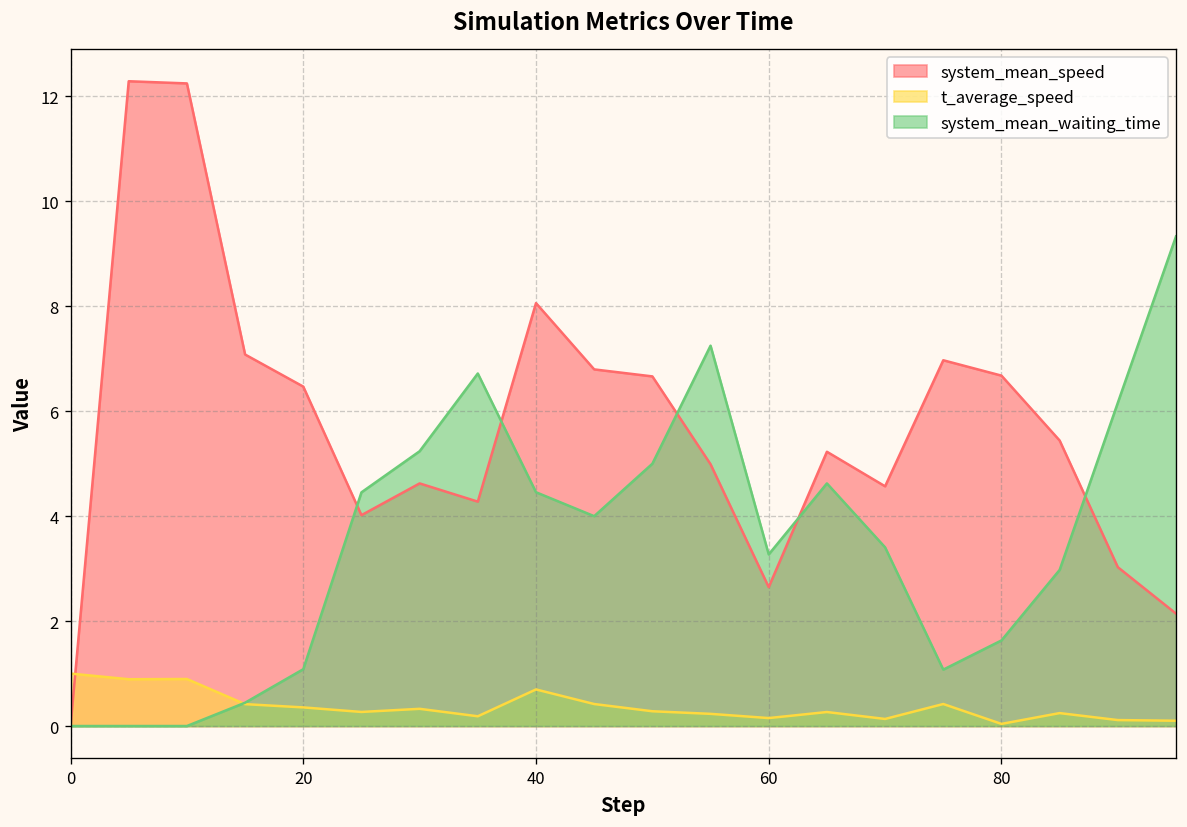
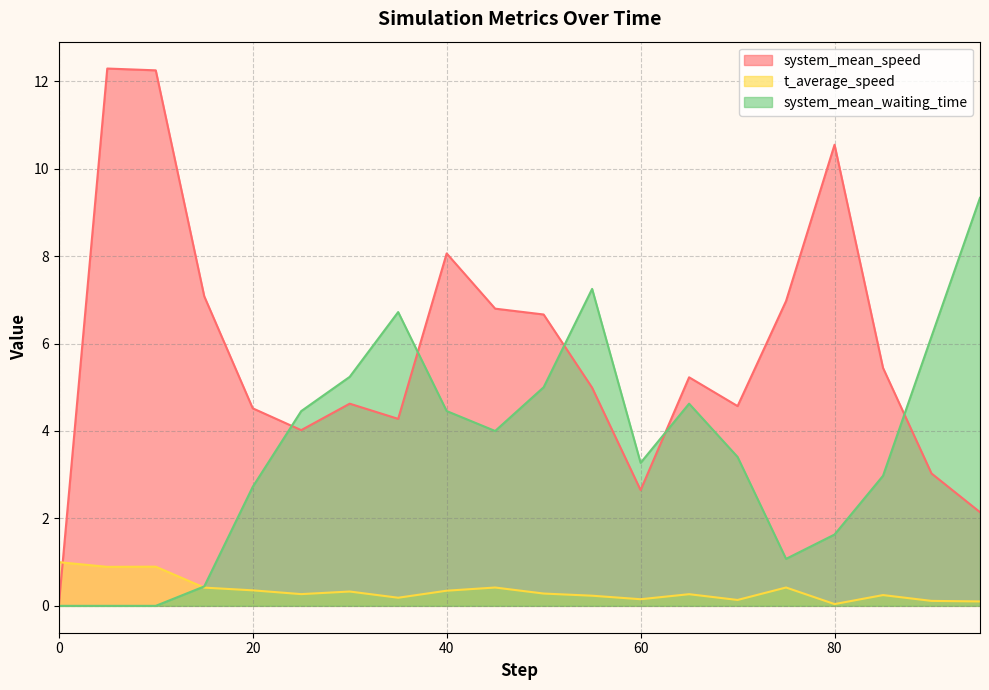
system_mean_speed, 20: 6.5 -> 4.5
system_mean_waiting_time, 20: 1.1 -> 2.7
t_average_speed, 40: 0.7 -> 0.3
system_mean_speed, 80: 6.7 -> 10.5
